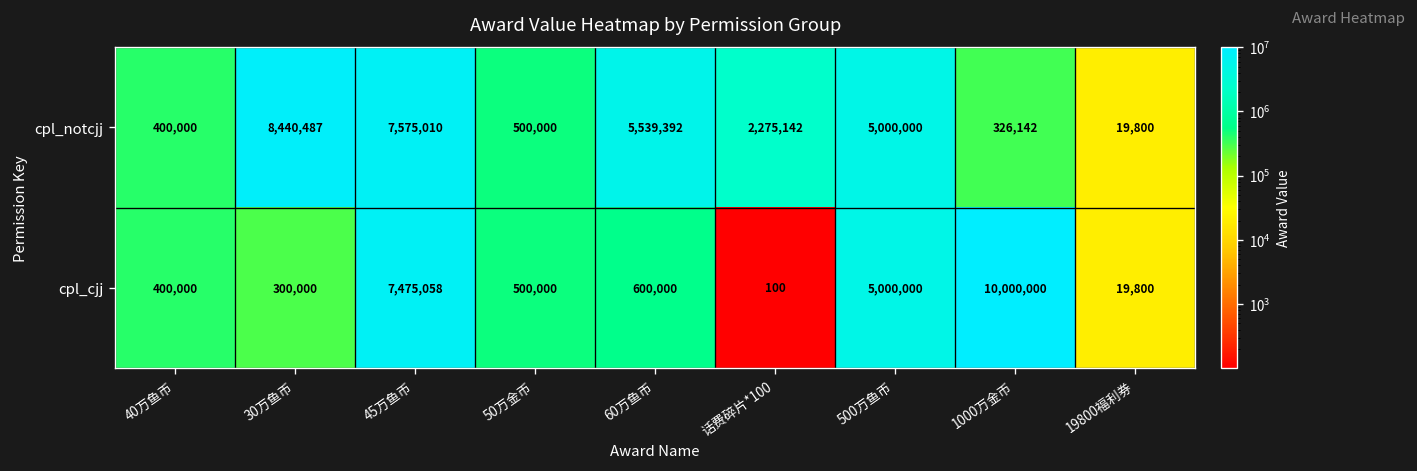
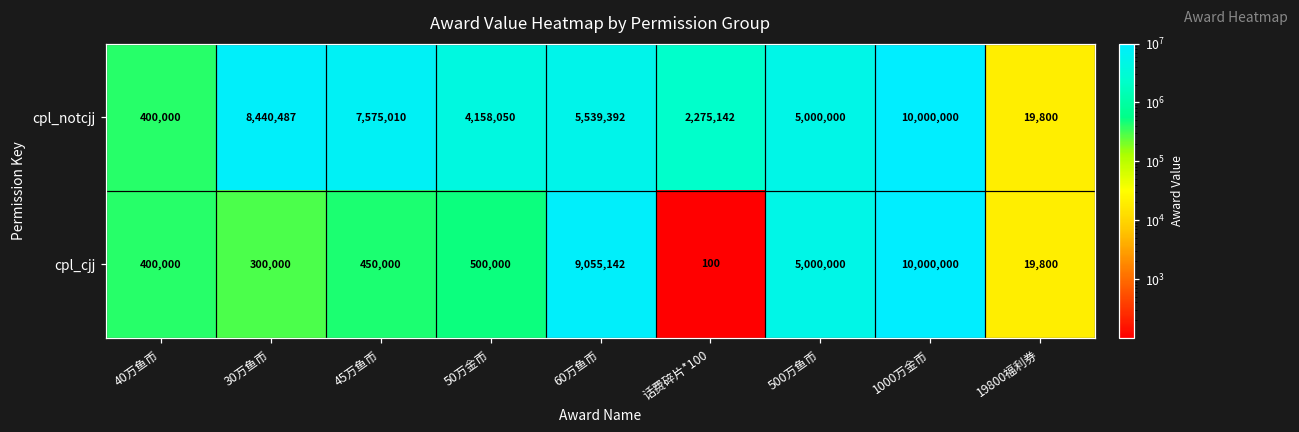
cpl_notcjj, 50万金币: 500,000 -> 4,158,050
cpl_notcjj, 1000万金币: 326,142 -> 10,000,000
cpl_cjj, 45万鱼币: 7,475,058 -> 450,000
cpl_cjj, 60万鱼币: 600,000 -> 9,055,142
